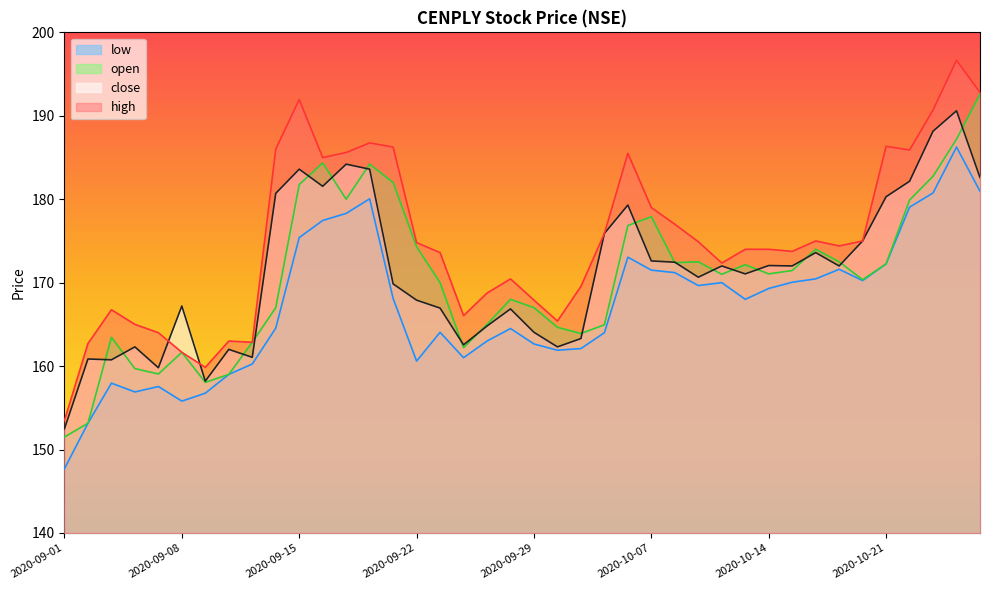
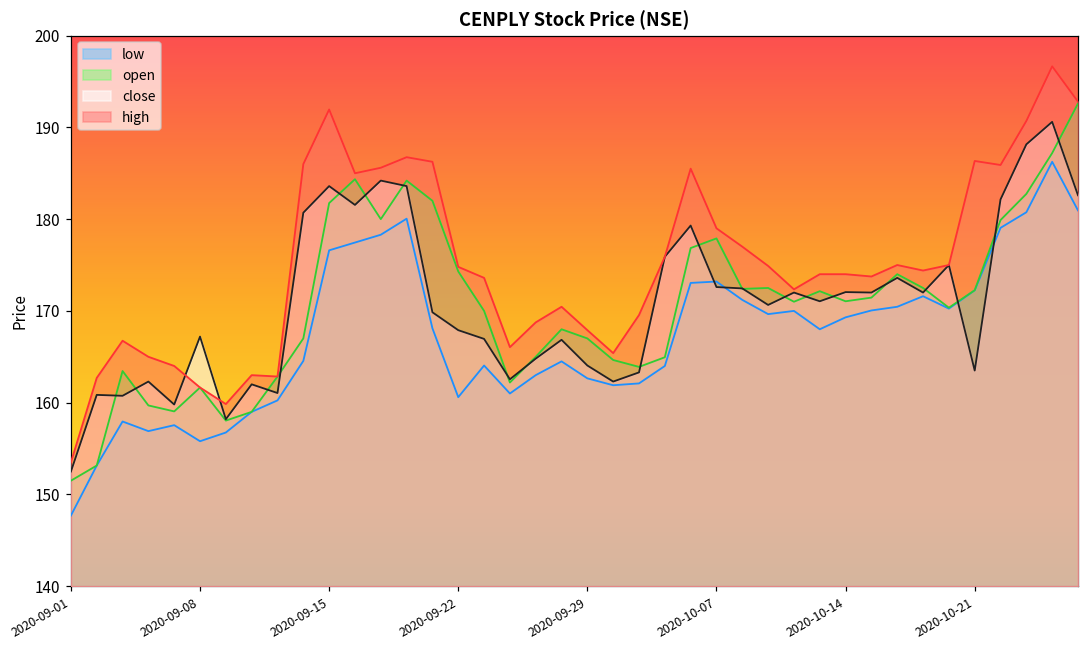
low, 2020-09-15: 175 -> 177
low, 2020-10-07: 172 -> 173
close, 2020-10-21: 180 -> 164
